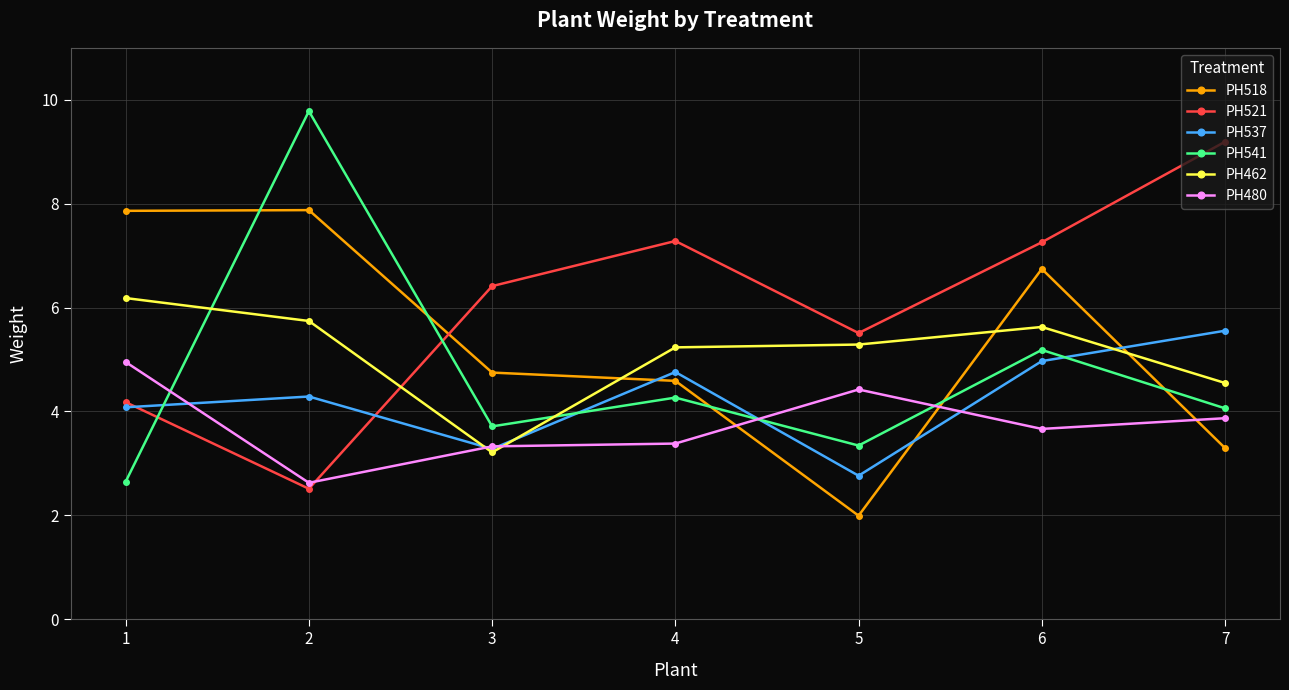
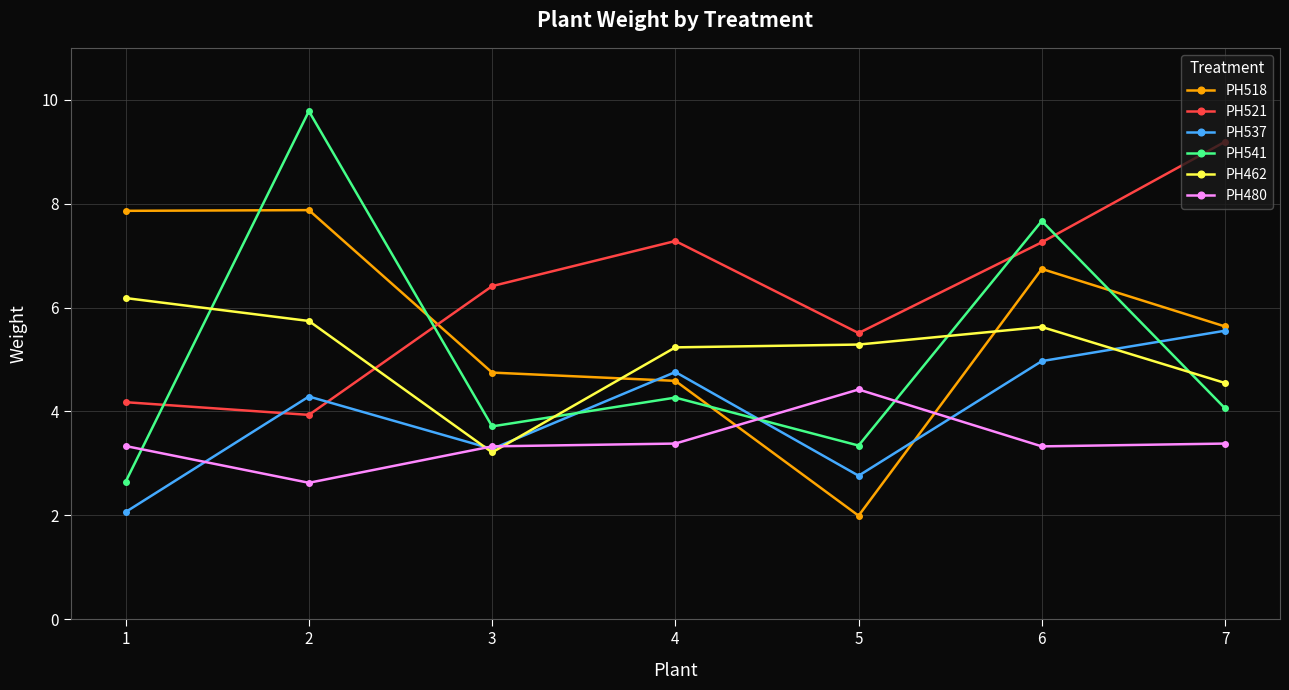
PH537, 1: 4.1 -> 2.1
PH480, 1: 5.0 -> 3.3
PH521, 2: 2.5 -> 3.9
PH541, 6: 5.2 -> 7.7
PH480, 6: 3.7 -> 3.3
PH518, 7: 3.3 -> 5.6
PH480, 7: 3.9 -> 3.4
